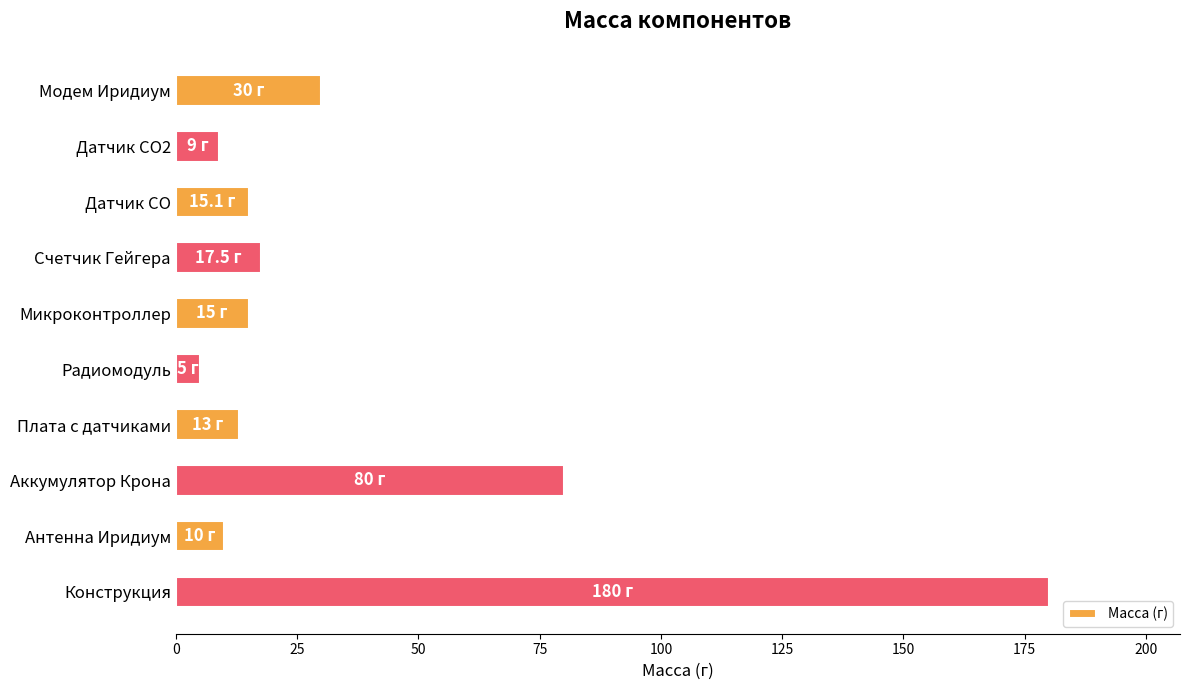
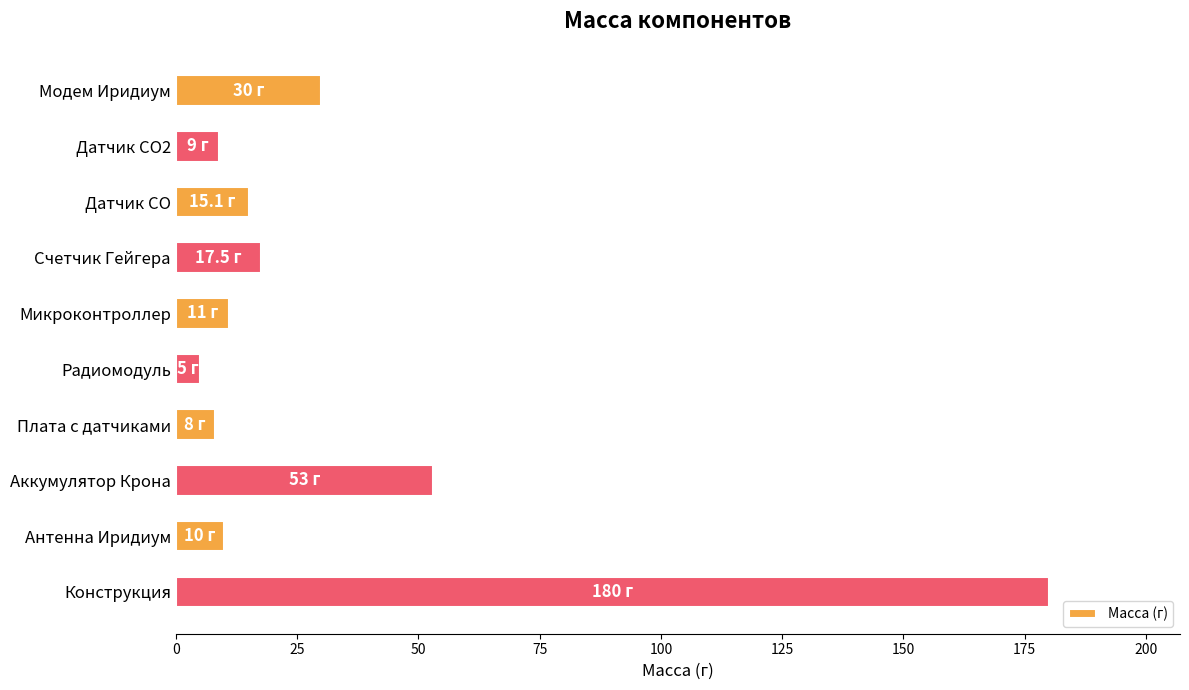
Микроконтроллер: 15 -> 11
Плата с датчиками: 13 -> 8
Аккумулятор Крона: 80 -> 53
